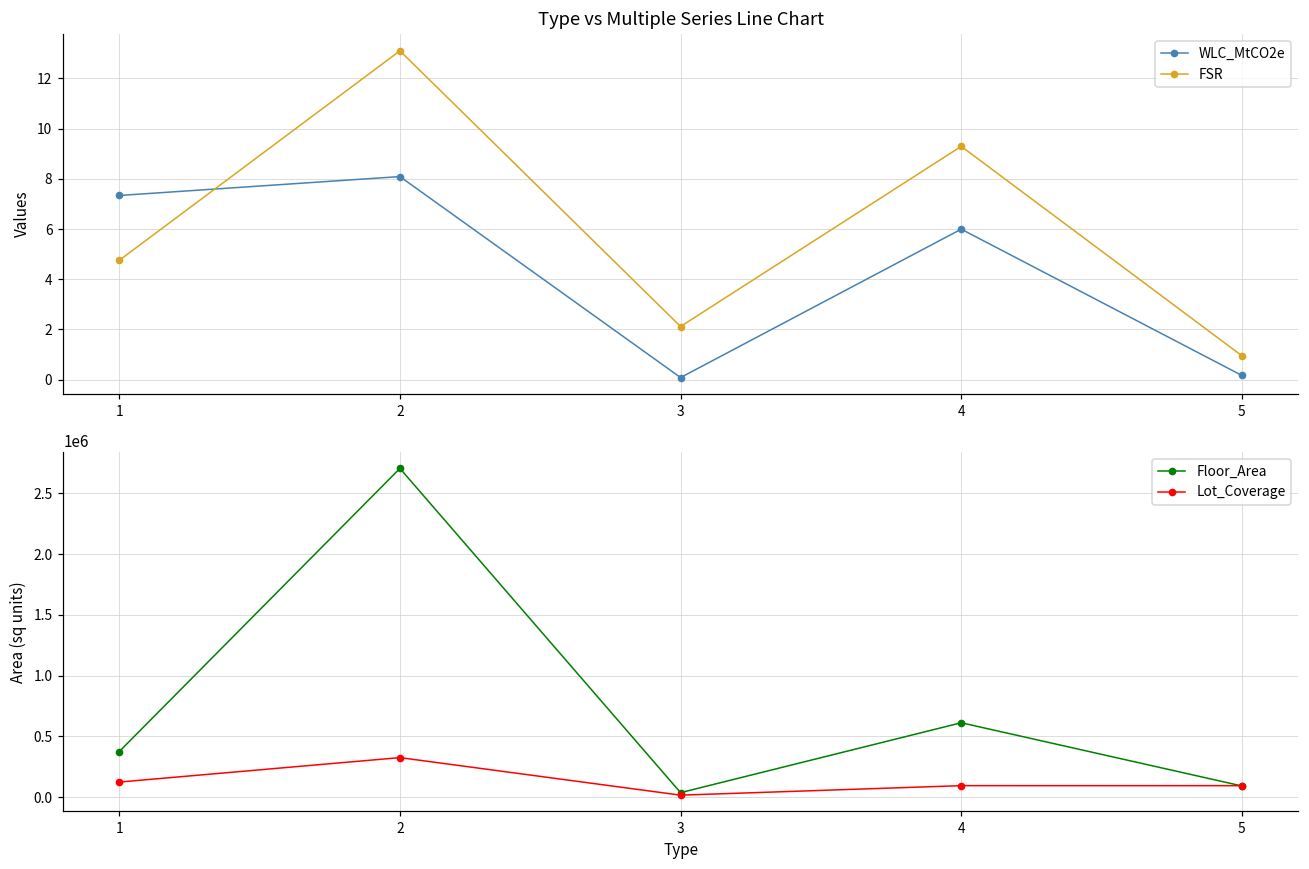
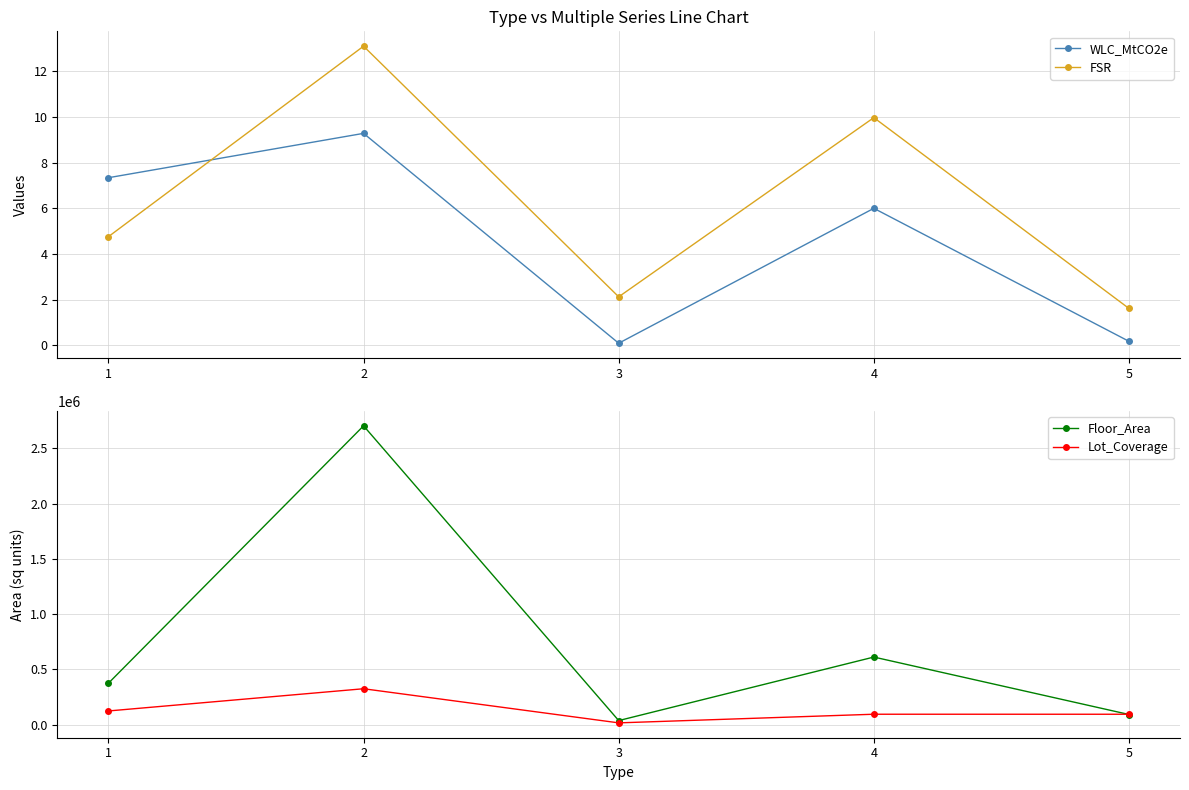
Type vs Multiple Series Line Chart, WLC_MtCO2e, 2: 8.1 -> 9.3
Type vs Multiple Series Line Chart, FSR, 4: 9.3 -> 10.0
Type vs Multiple Series Line Chart, FSR, 5: 1.0 -> 1.6
